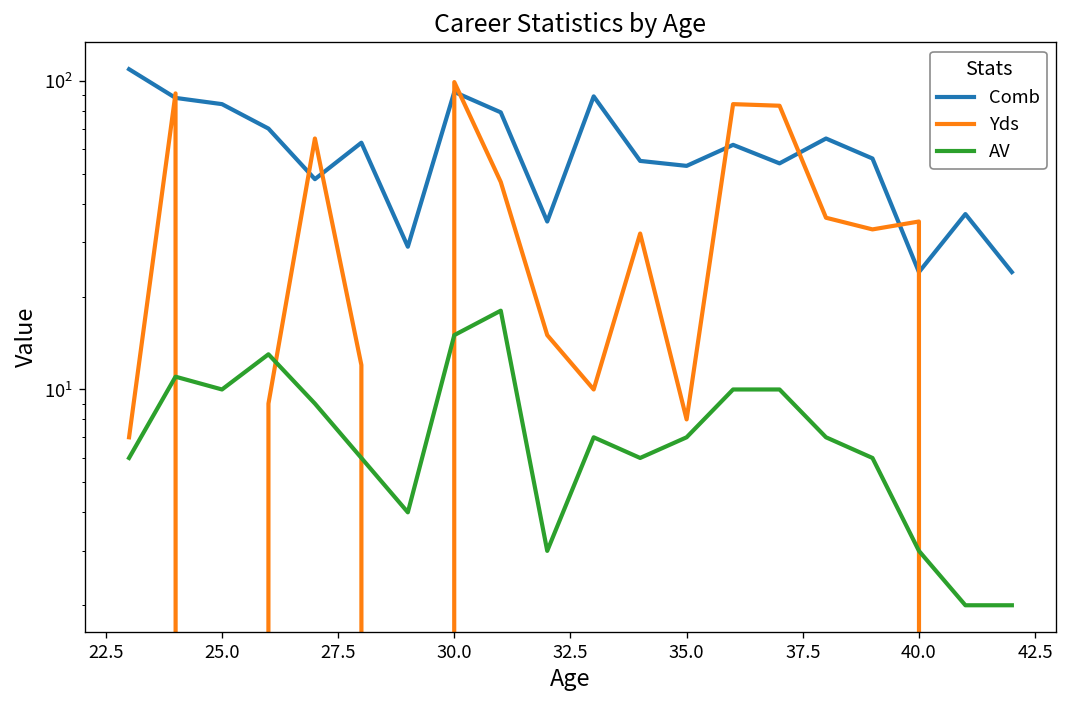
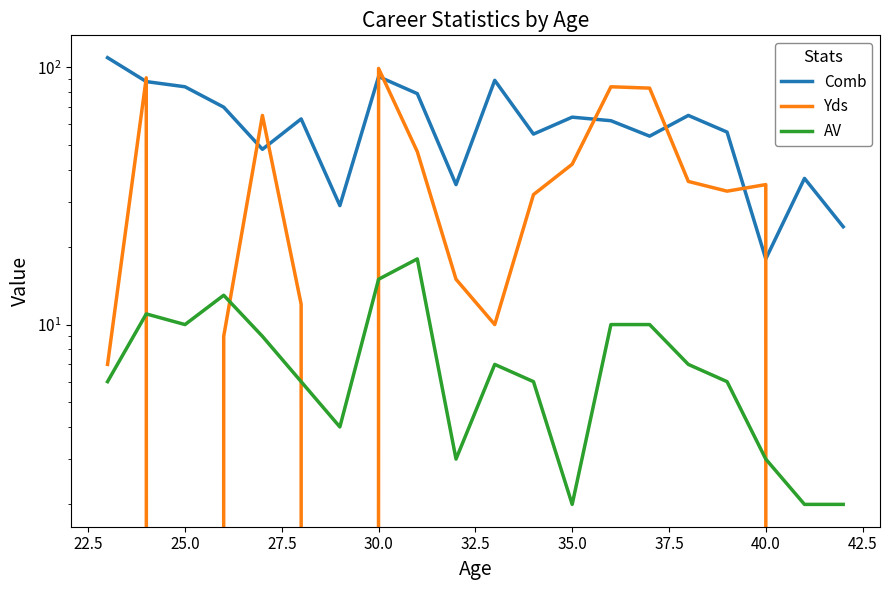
Comb, 35.0: 53 -> 64
Yds, 35.0: 8 -> 42
AV, 35.0: 7 -> 2
Comb, 40.0: 24 -> 18
